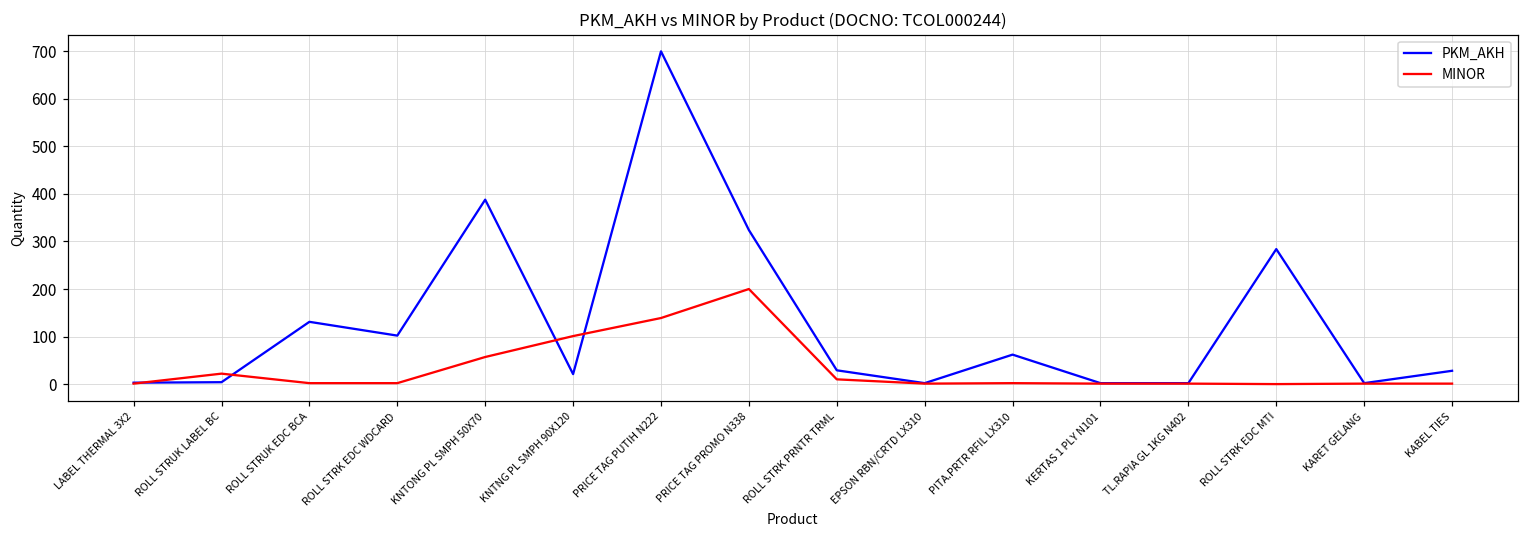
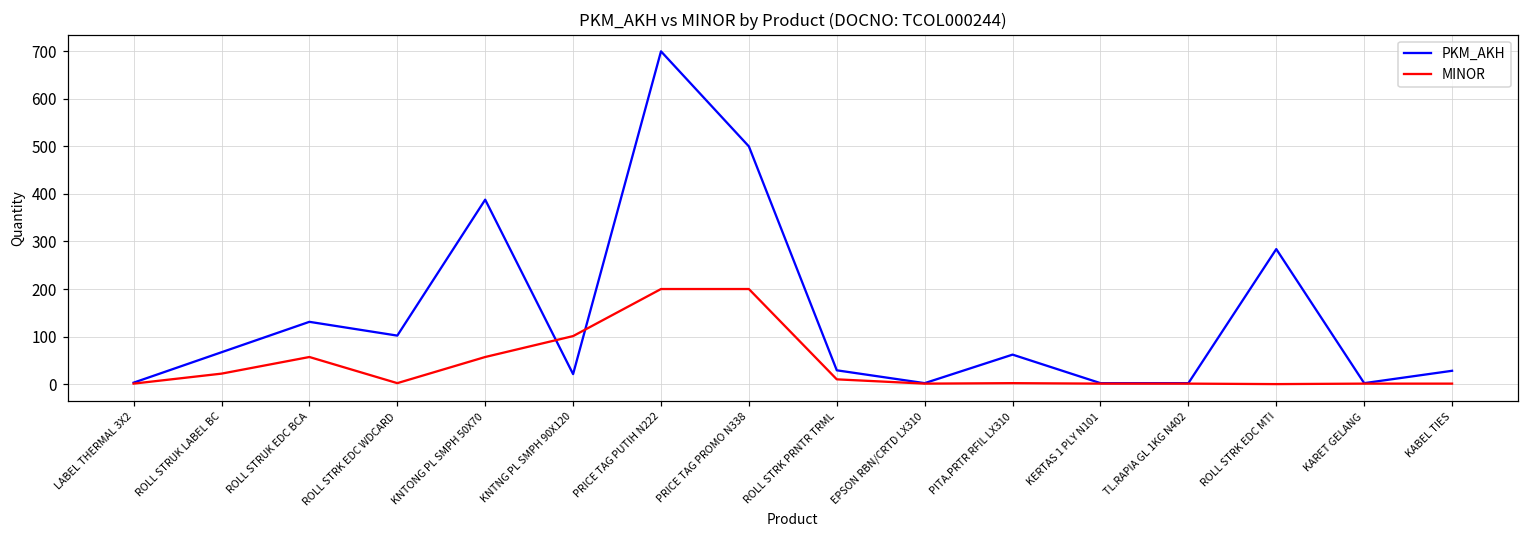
PKM_AKH, ROLL STRUK LABEL BC: 0 -> 70
MINOR, ROLL STRUK EDC BCA: 0 -> 60
MINOR, PRICE TAG PUTIH N222: 140 -> 200
PKM_AKH, PRICE TAG PROMO N338: 320 -> 500
